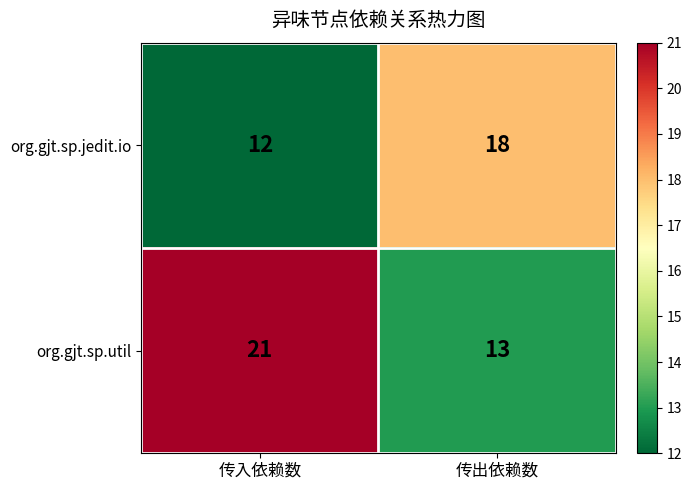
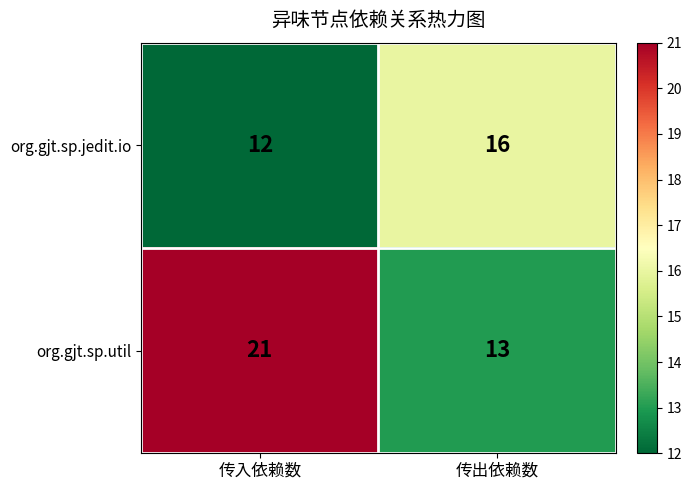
org.gjt.sp.jedit.io, 传出依赖数: 18 -> 16
